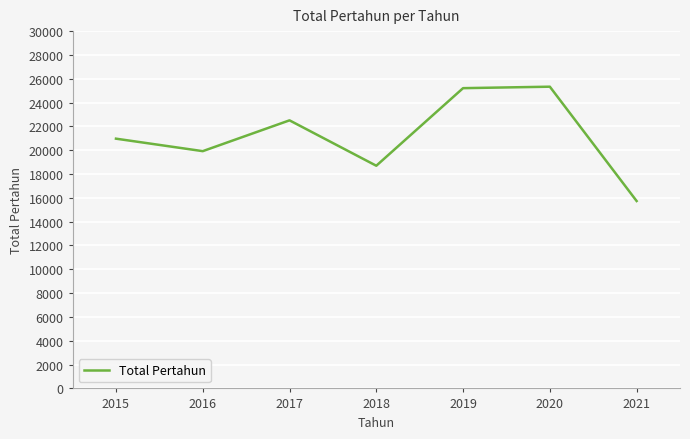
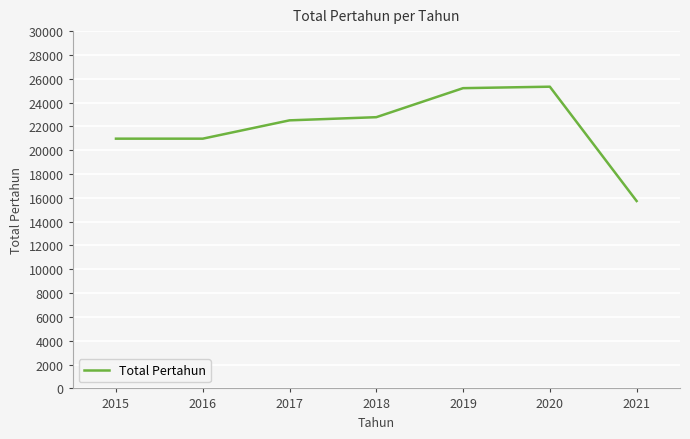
2016: 19900 -> 21000
2018: 18700 -> 22800
